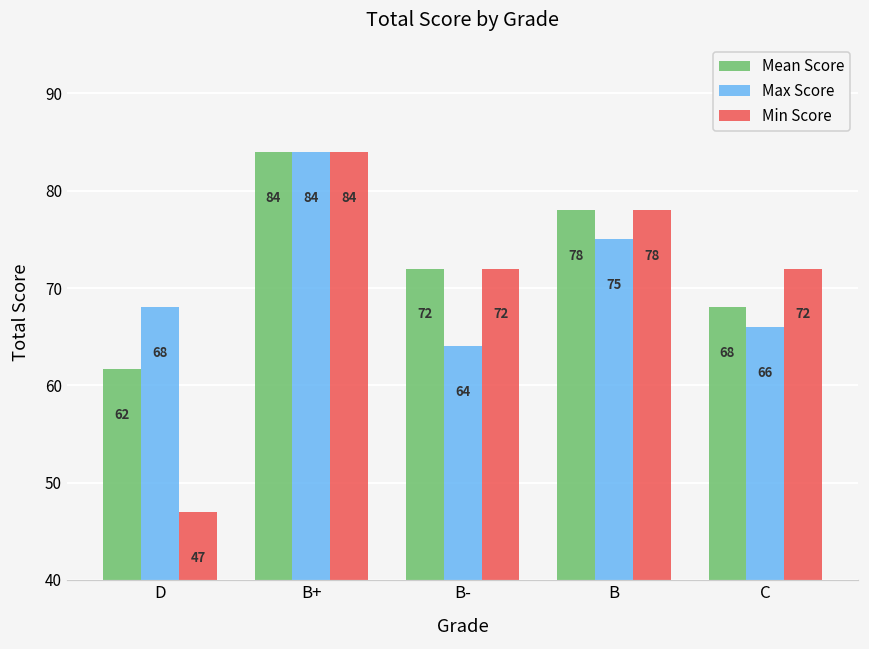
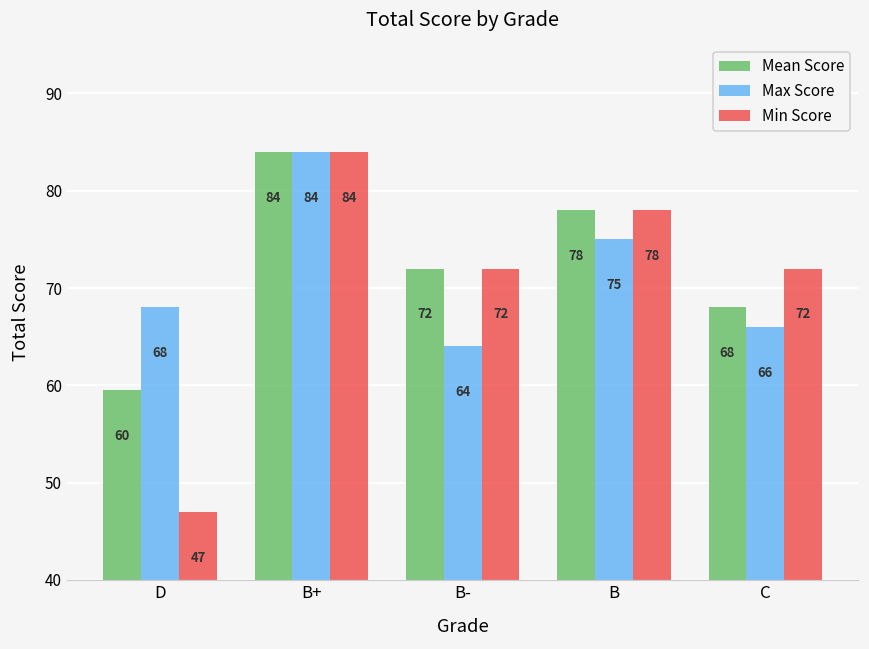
Mean Score, D: 62 -> 60
